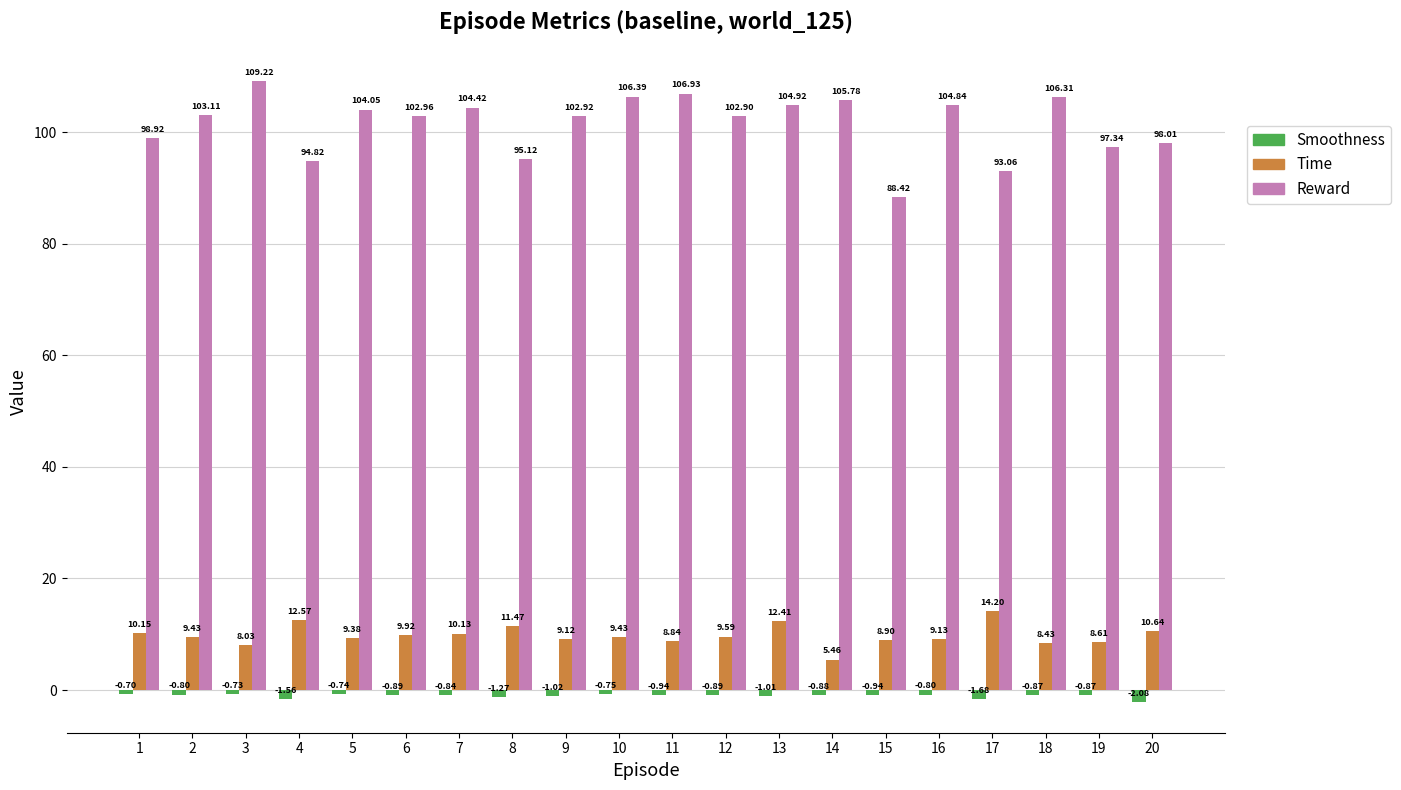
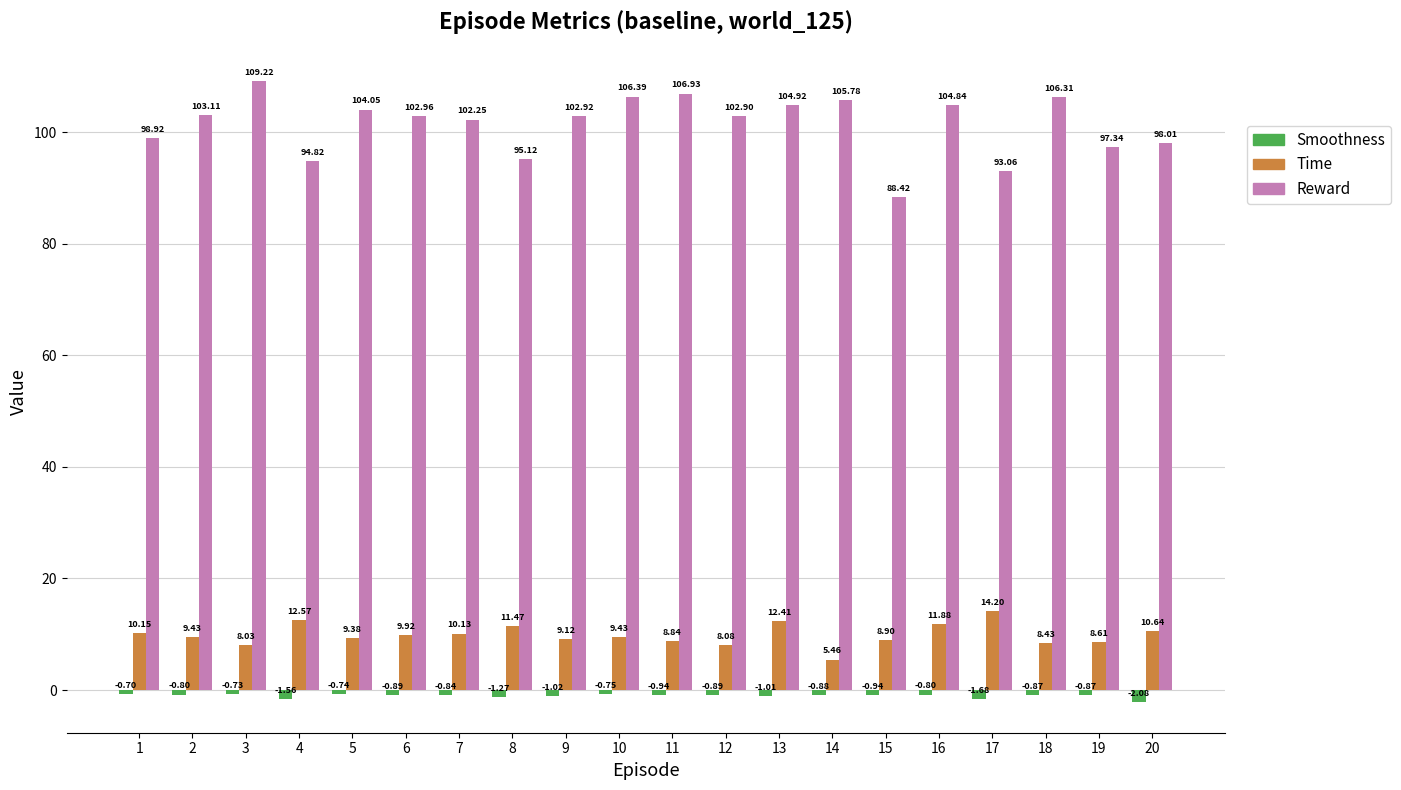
Reward, 7: 104.42 -> 102.25
Time, 12: 9.59 -> 8.08
Time, 16: 9.13 -> 11.88
